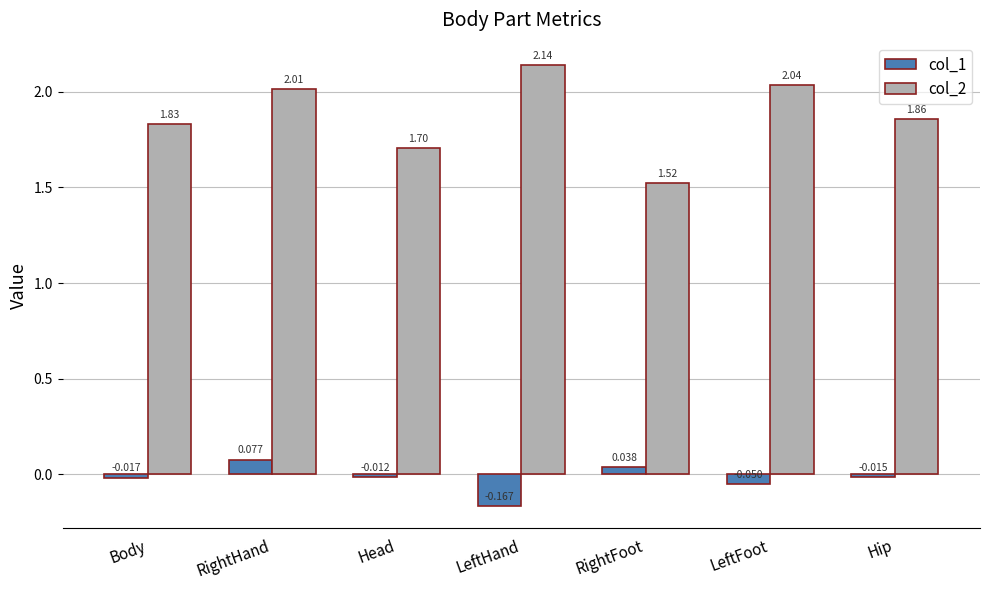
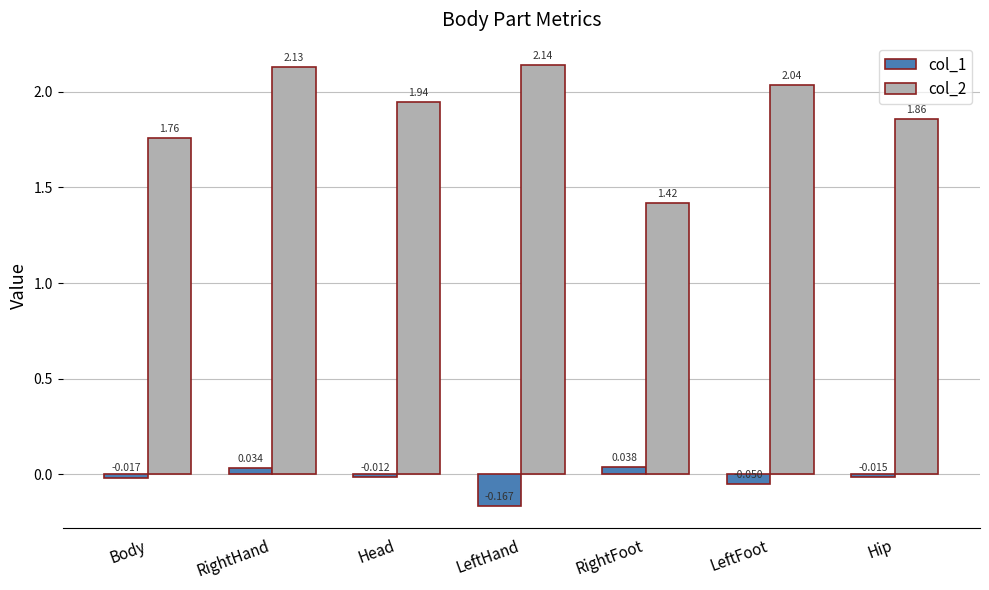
col_2, Body: 1.83 -> 1.76
col_1, RightHand: 0.077 -> 0.034
col_2, RightHand: 2.01 -> 2.13
col_2, Head: 1.70 -> 1.94
col_2, RightFoot: 1.52 -> 1.42
